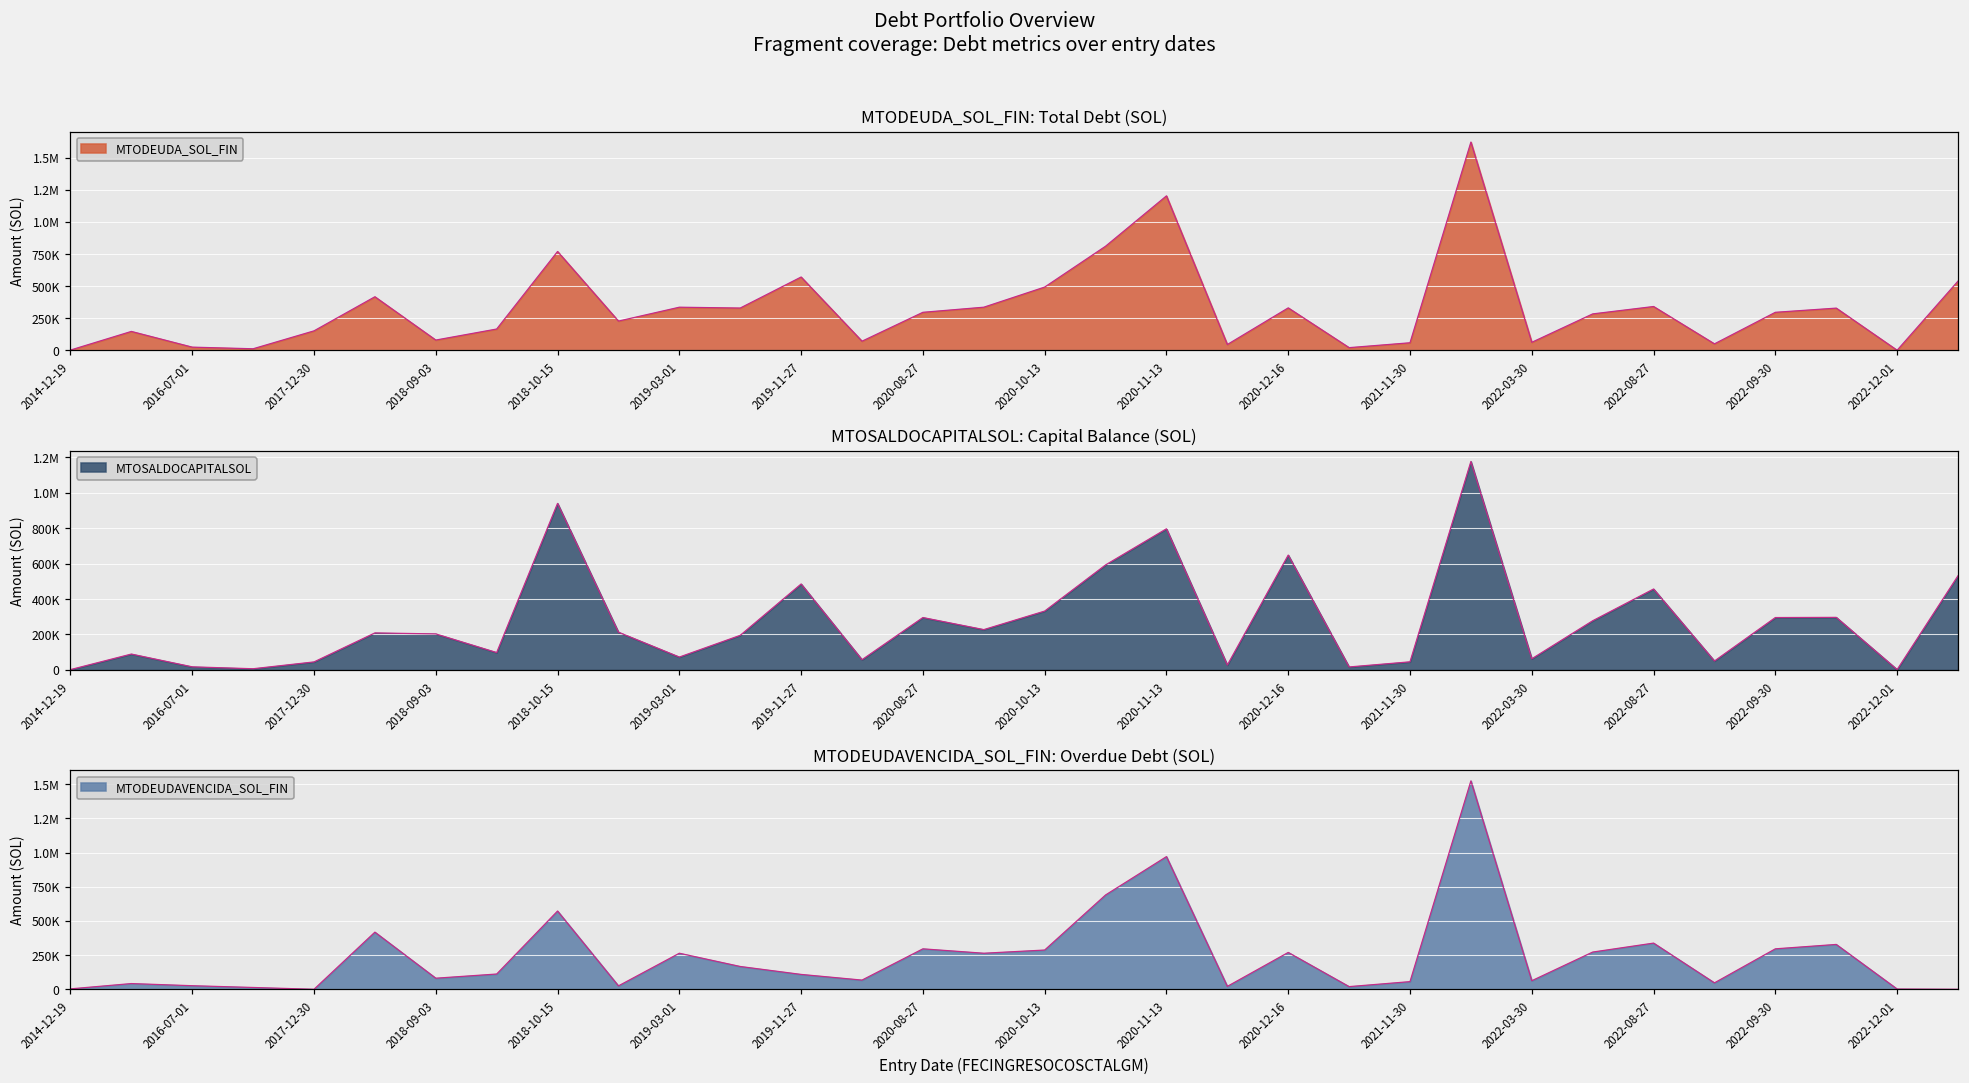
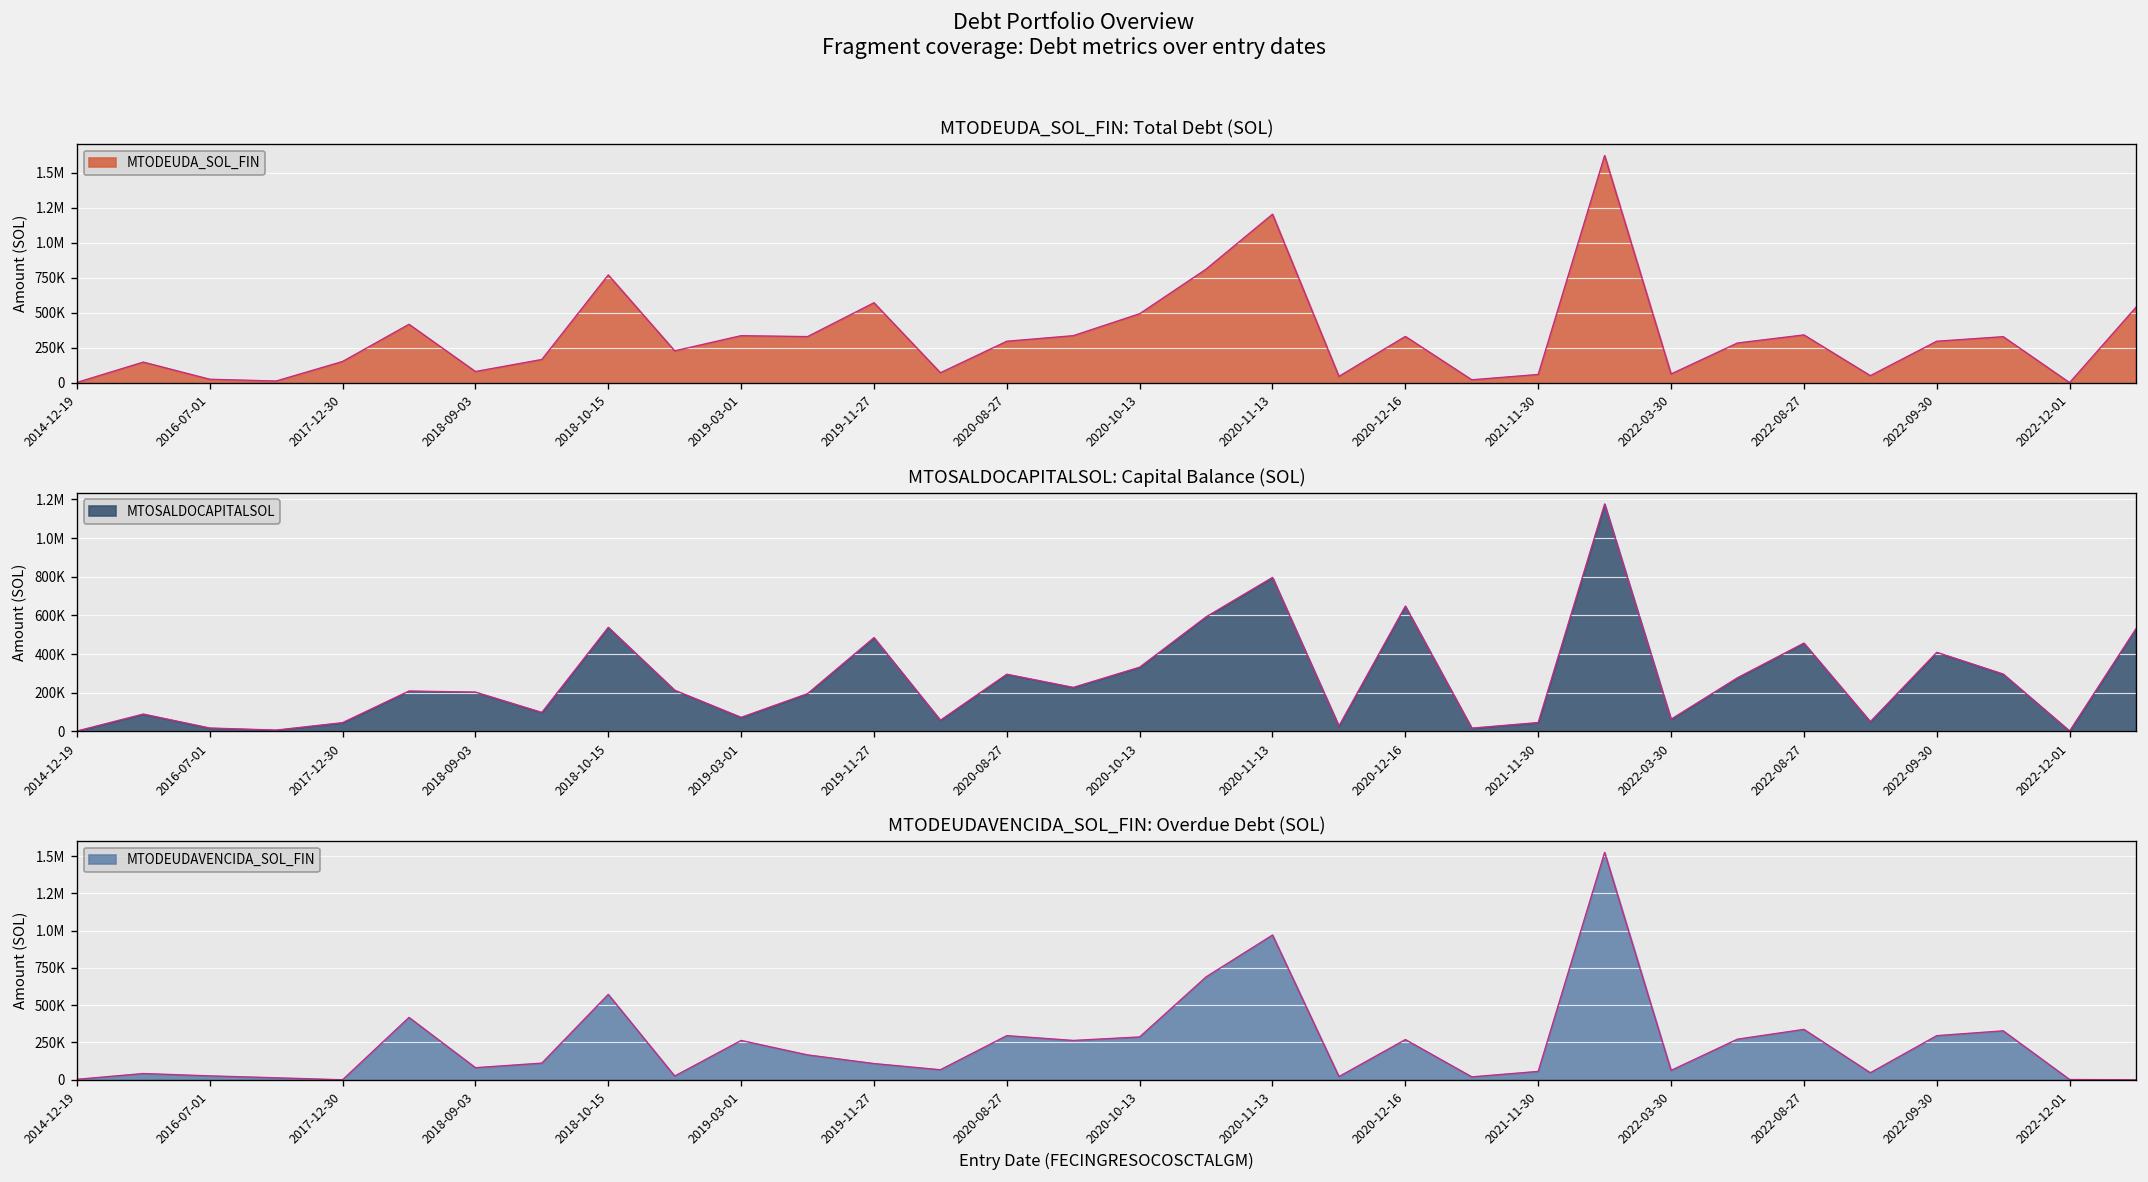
MTOSALDOCAPITALSOL: Capital Balance (SOL), 2018-10-15: 940000 -> 540000
MTOSALDOCAPITALSOL: Capital Balance (SOL), 2022-09-30: 300000 -> 410000
